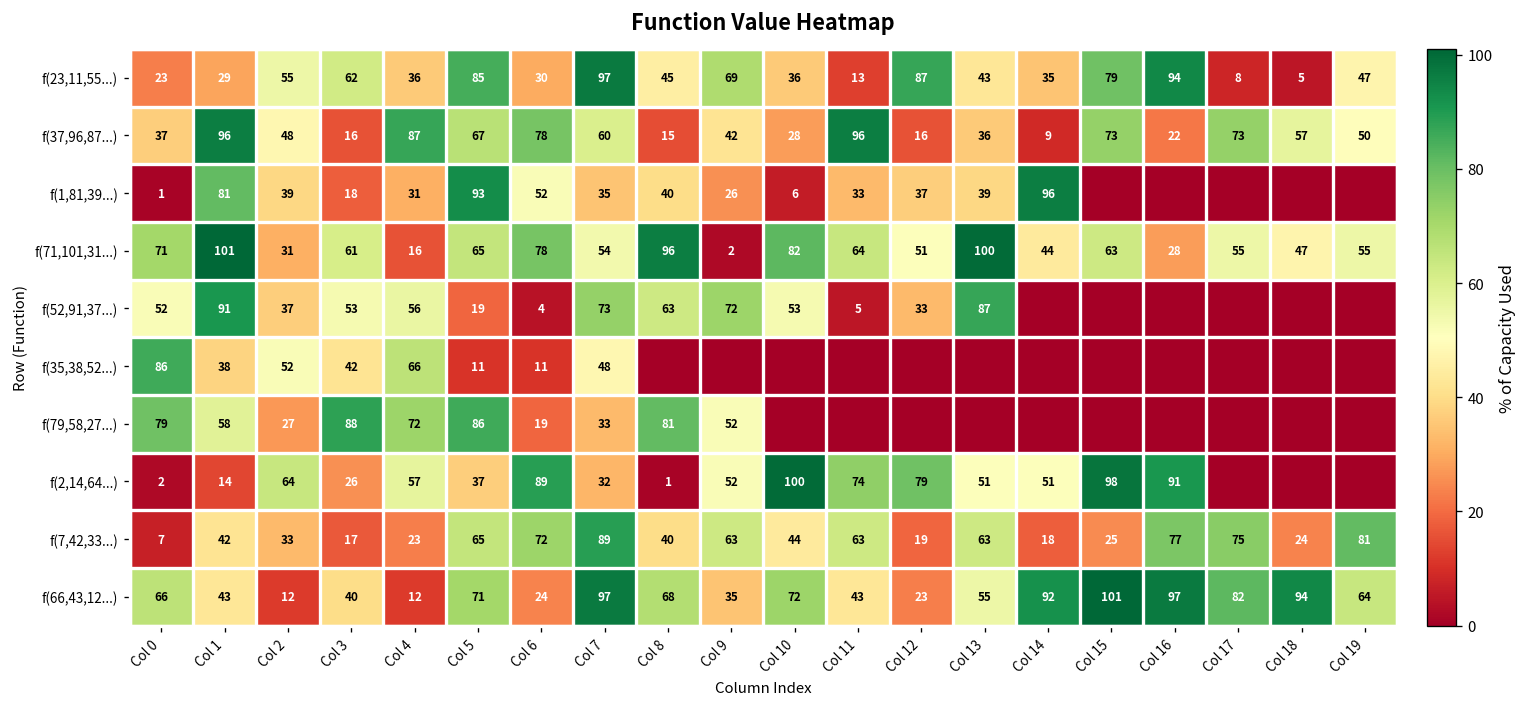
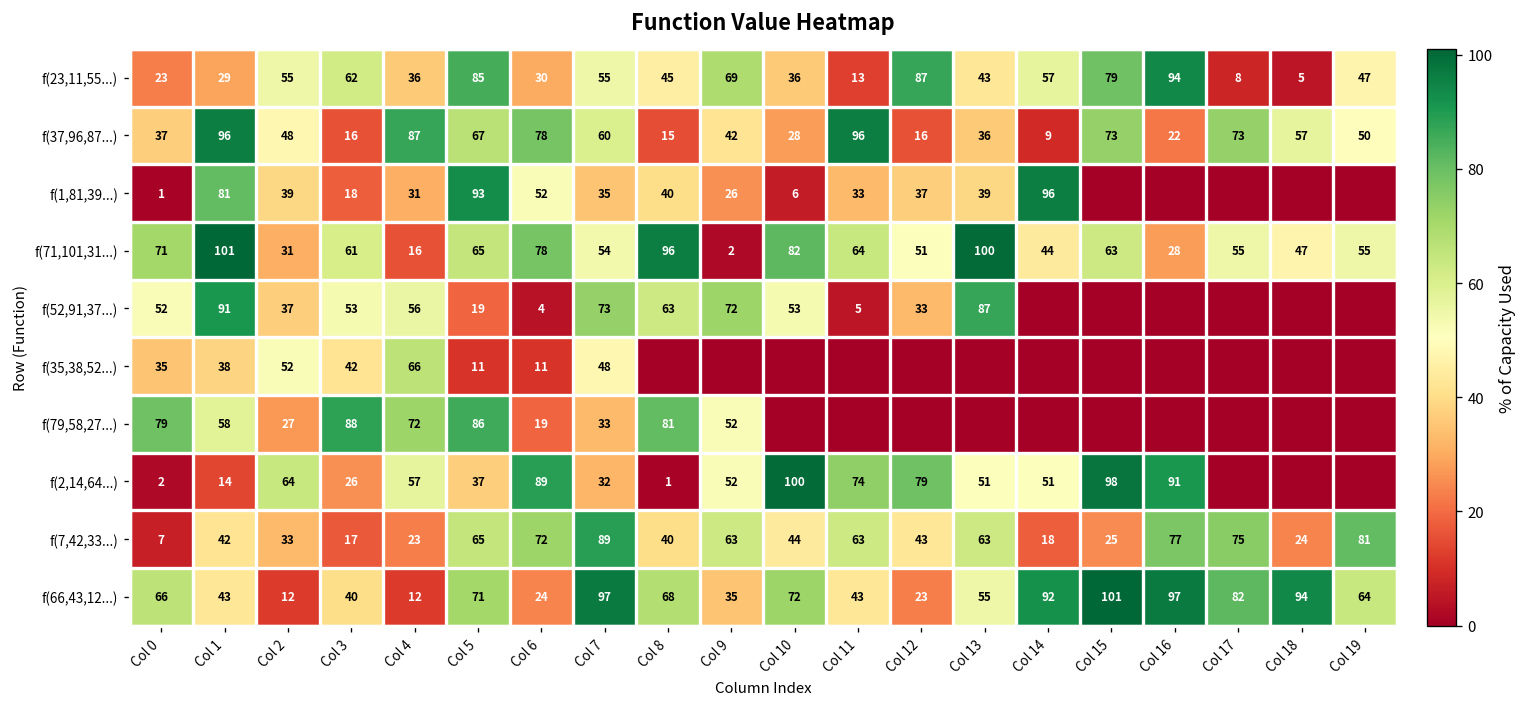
f(23,11,55...), Col 7: 97 -> 55
f(23,11,55...), Col 14: 35 -> 57
f(35,38,52...), Col 0: 86 -> 35
f(7,42,33...), Col 12: 19 -> 43
